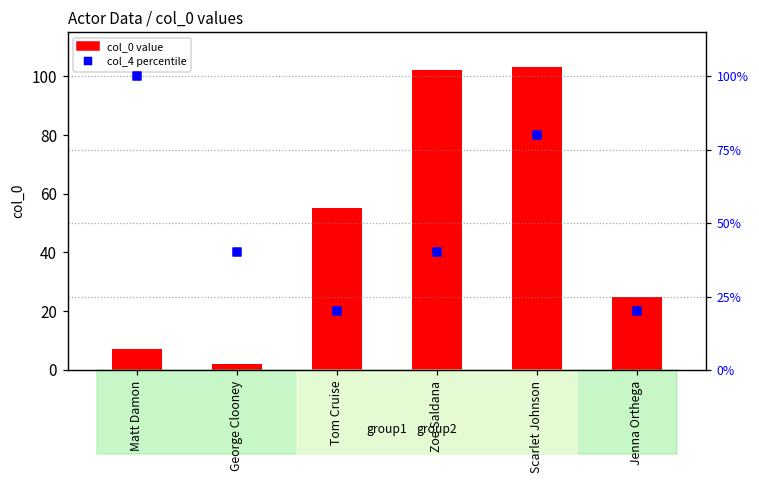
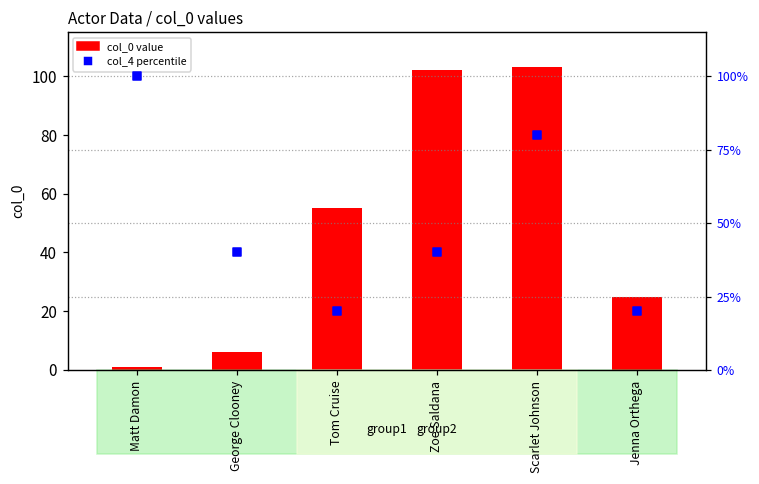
col_0 value, Matt Damon: 7 -> 1
col_0 value, George Clooney: 2 -> 6
